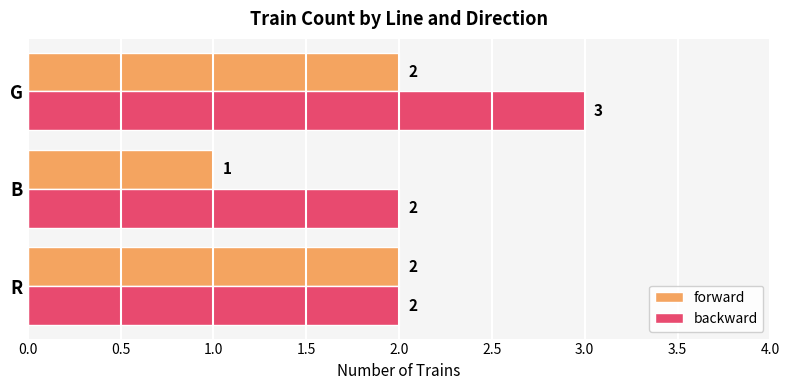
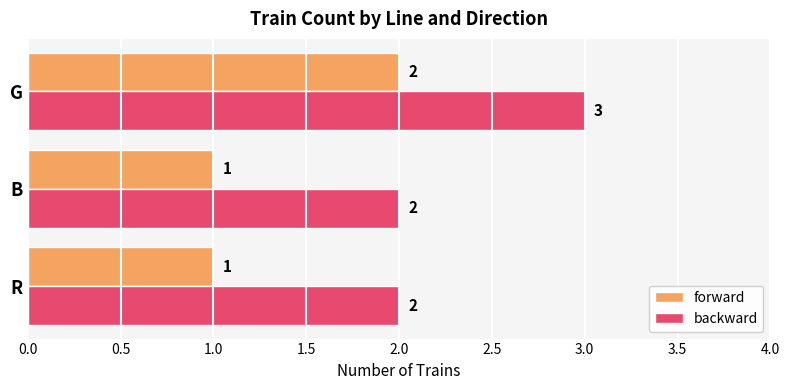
forward, R: 2 -> 1
